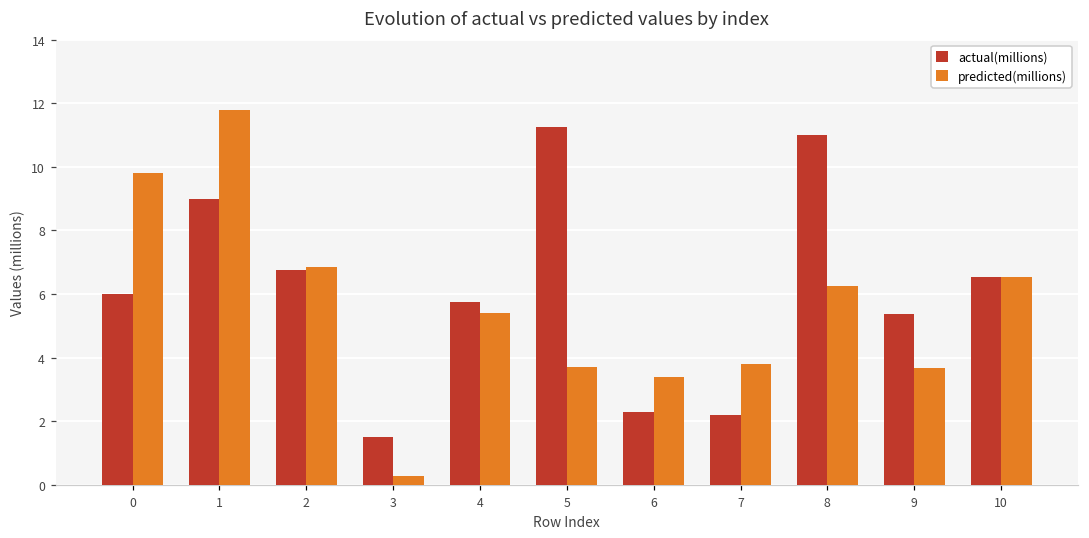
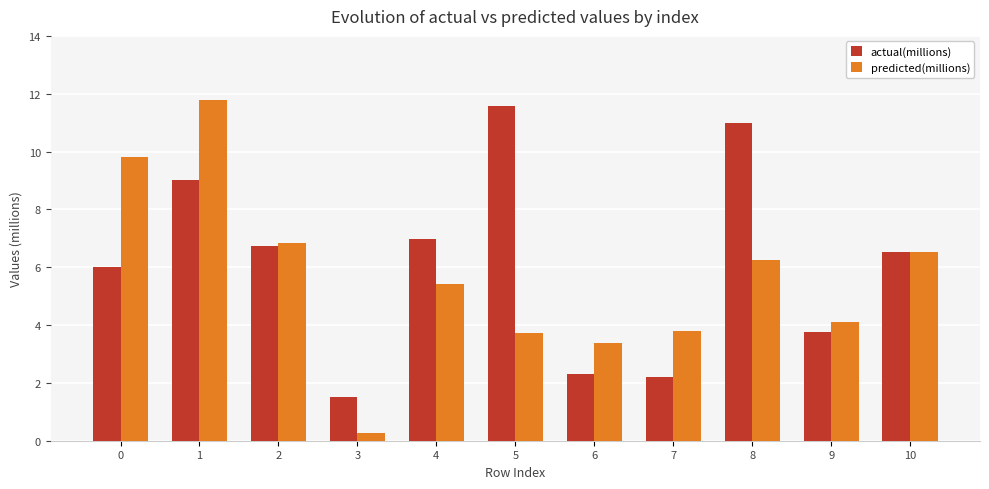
actual(millions), 4: 5.8 -> 7.0
actual(millions), 5: 11.3 -> 11.6
actual(millions), 9: 5.4 -> 3.8
predicted(millions), 9: 3.7 -> 4.1
